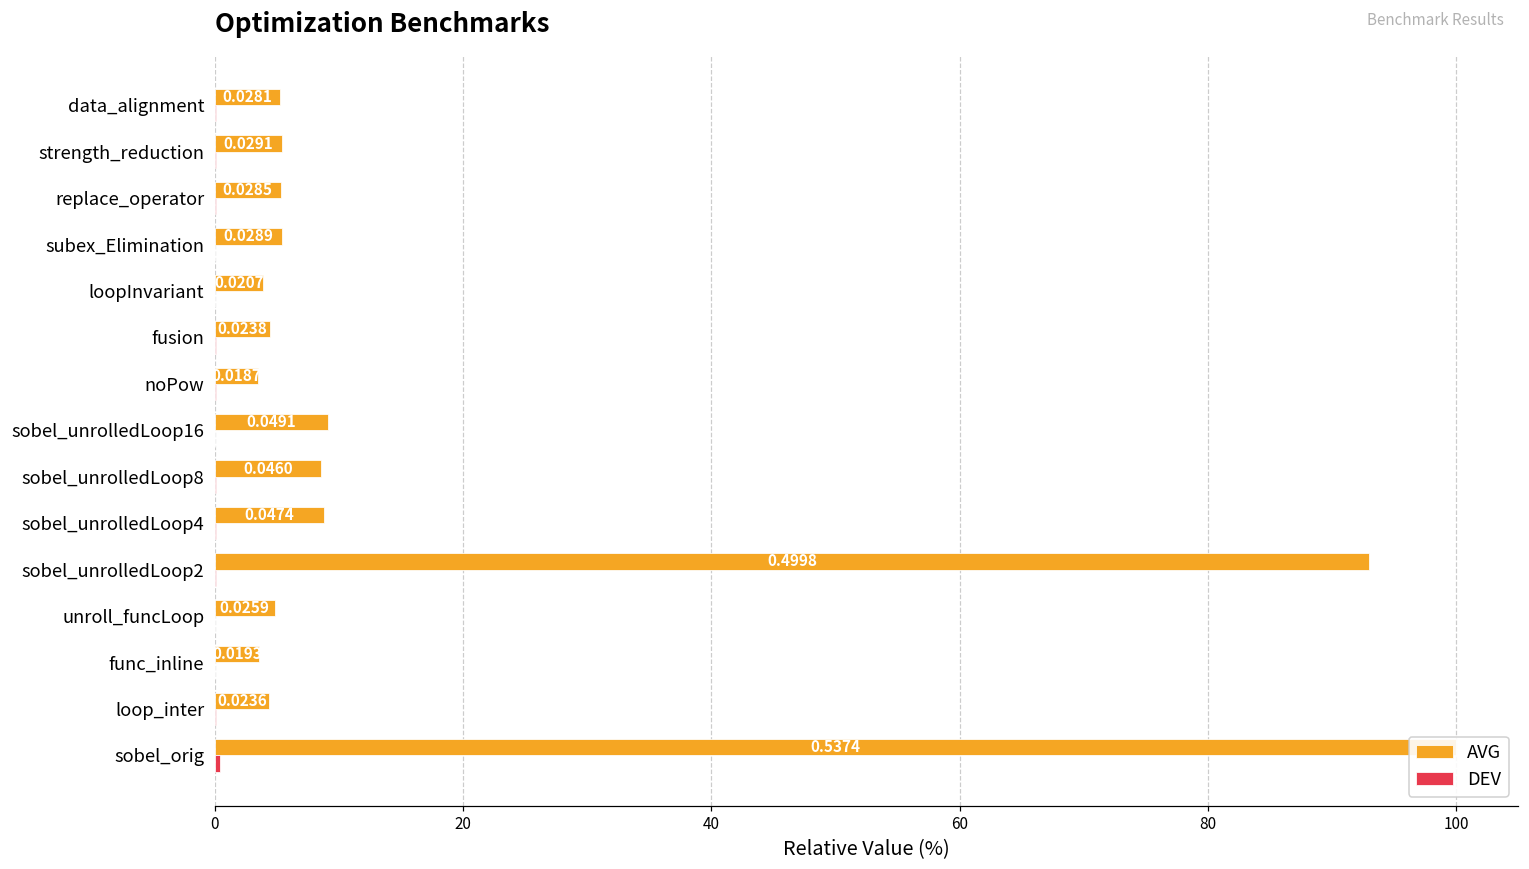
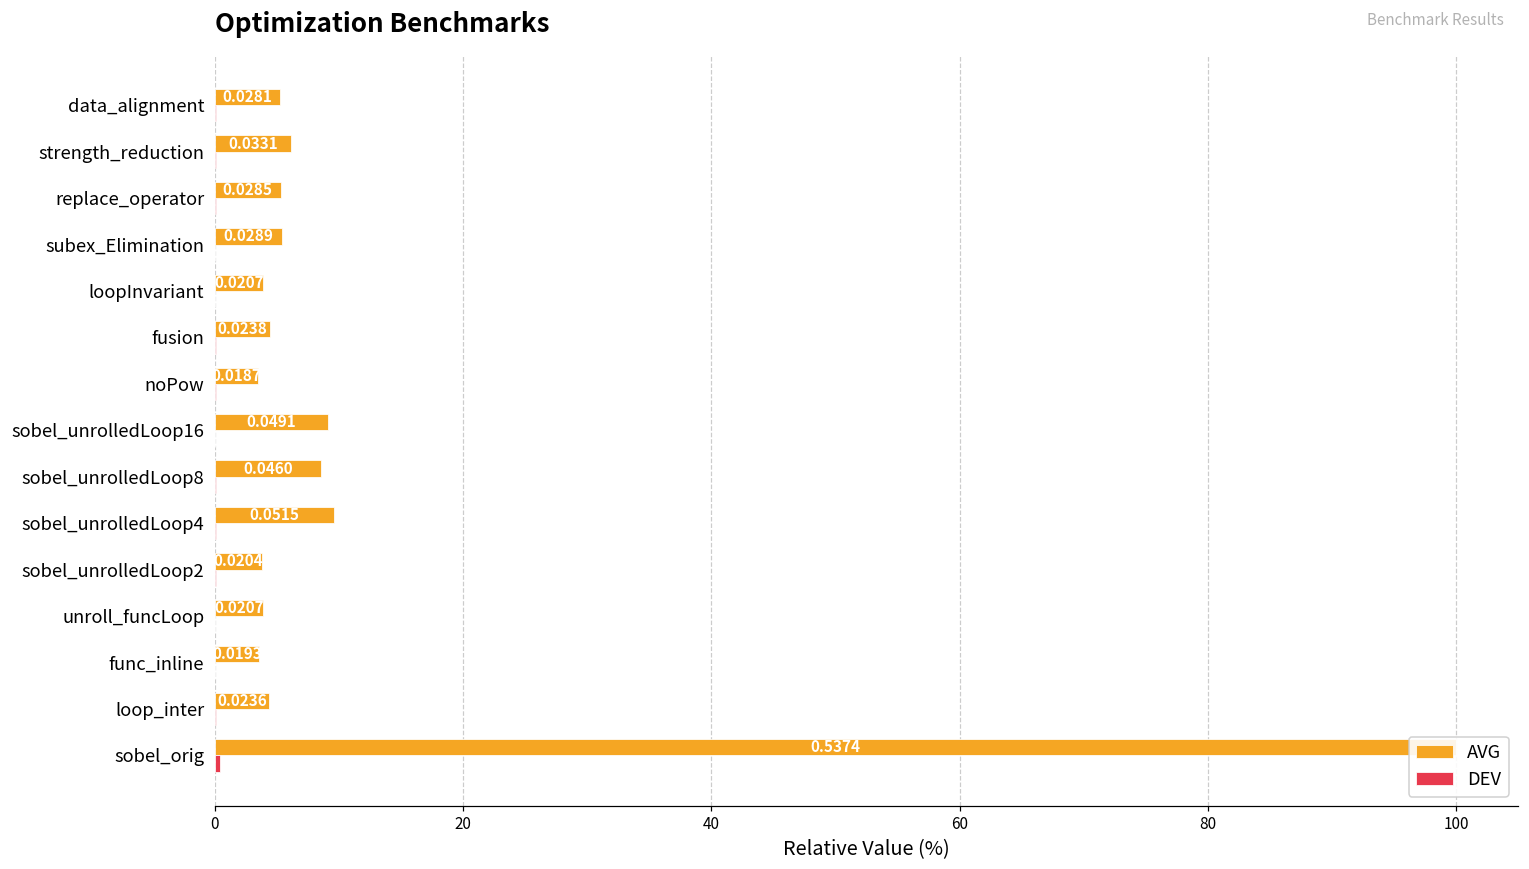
AVG, strength_reduction: 0.0291 -> 0.0331
AVG, sobel_unrolledLoop4: 0.0474 -> 0.0515
AVG, sobel_unrolledLoop2: 0.4998 -> 0.0204
AVG, unroll_funcLoop: 0.0259 -> 0.0207
